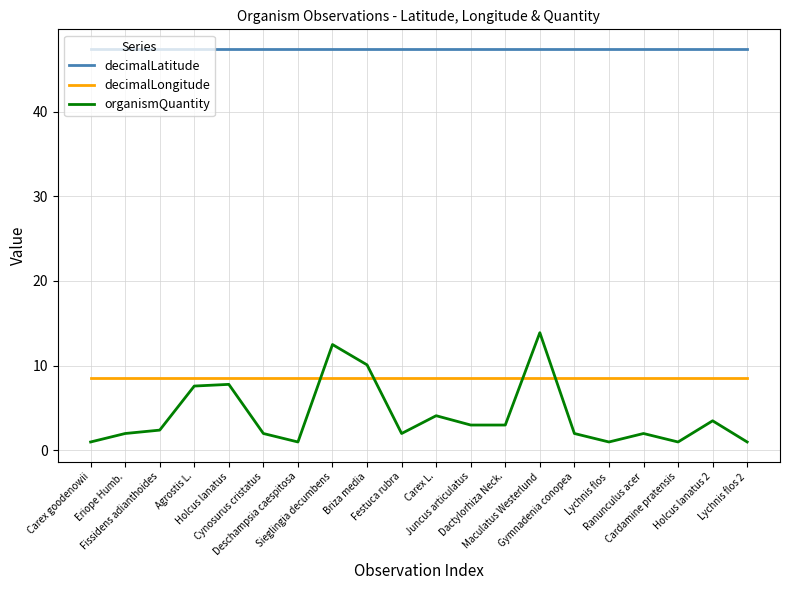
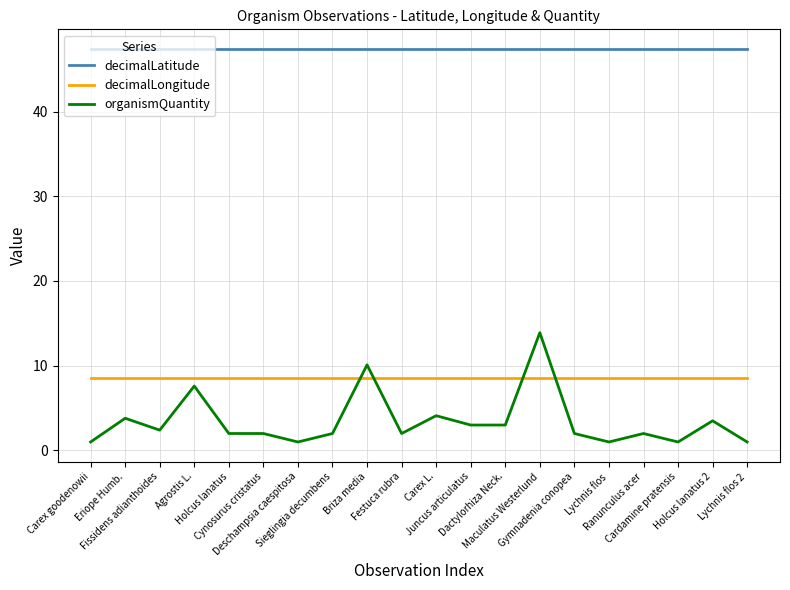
organismQuantity, Eriope Humb.: 2 -> 4
organismQuantity, Holcus lanatus: 8 -> 2
organismQuantity, Sieglingia decumbens: 13 -> 2
